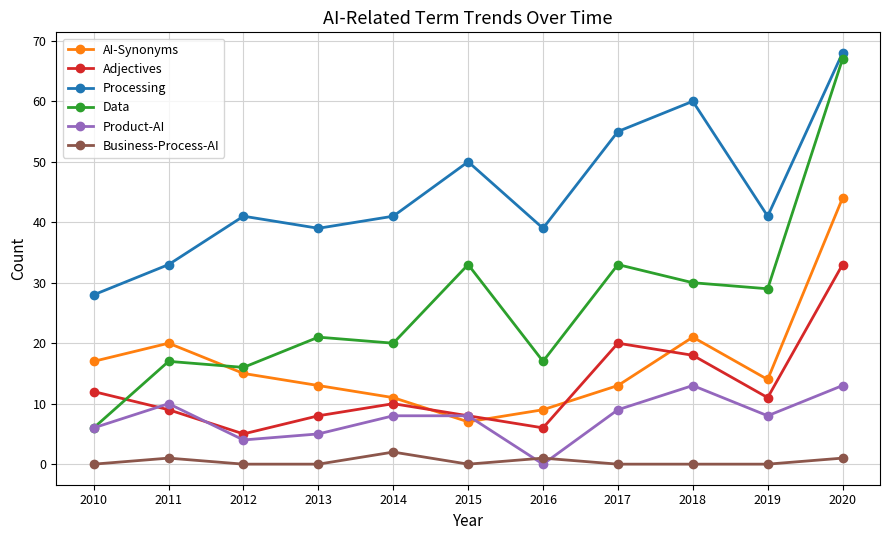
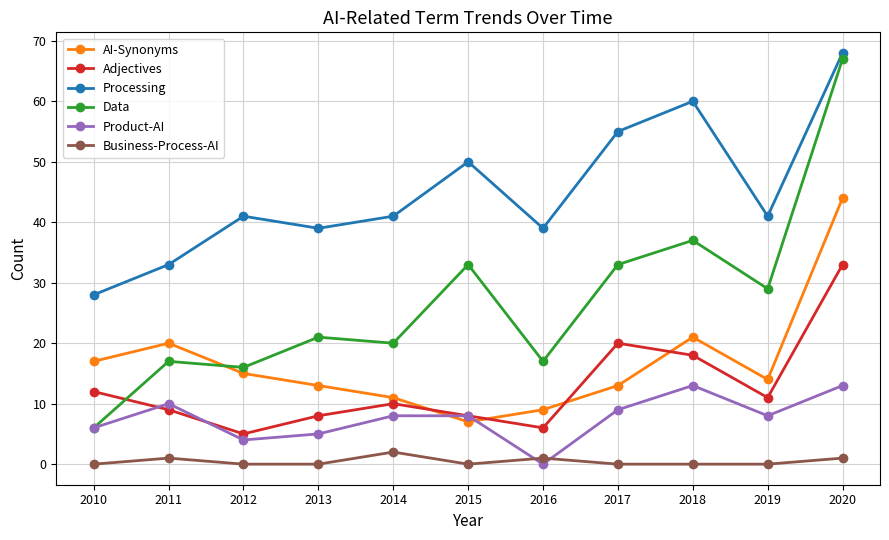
Data, 2018: 30 -> 37
